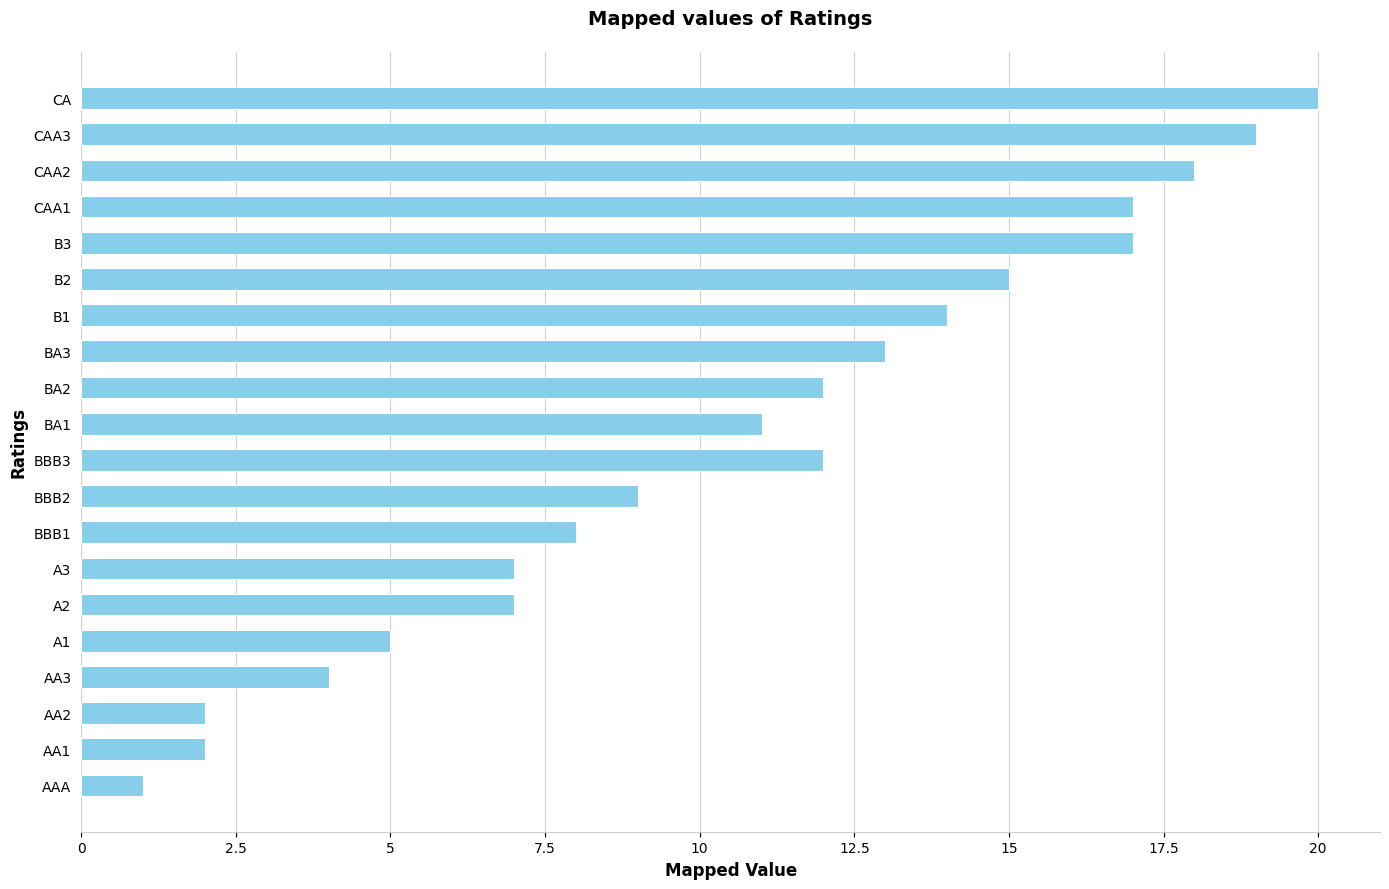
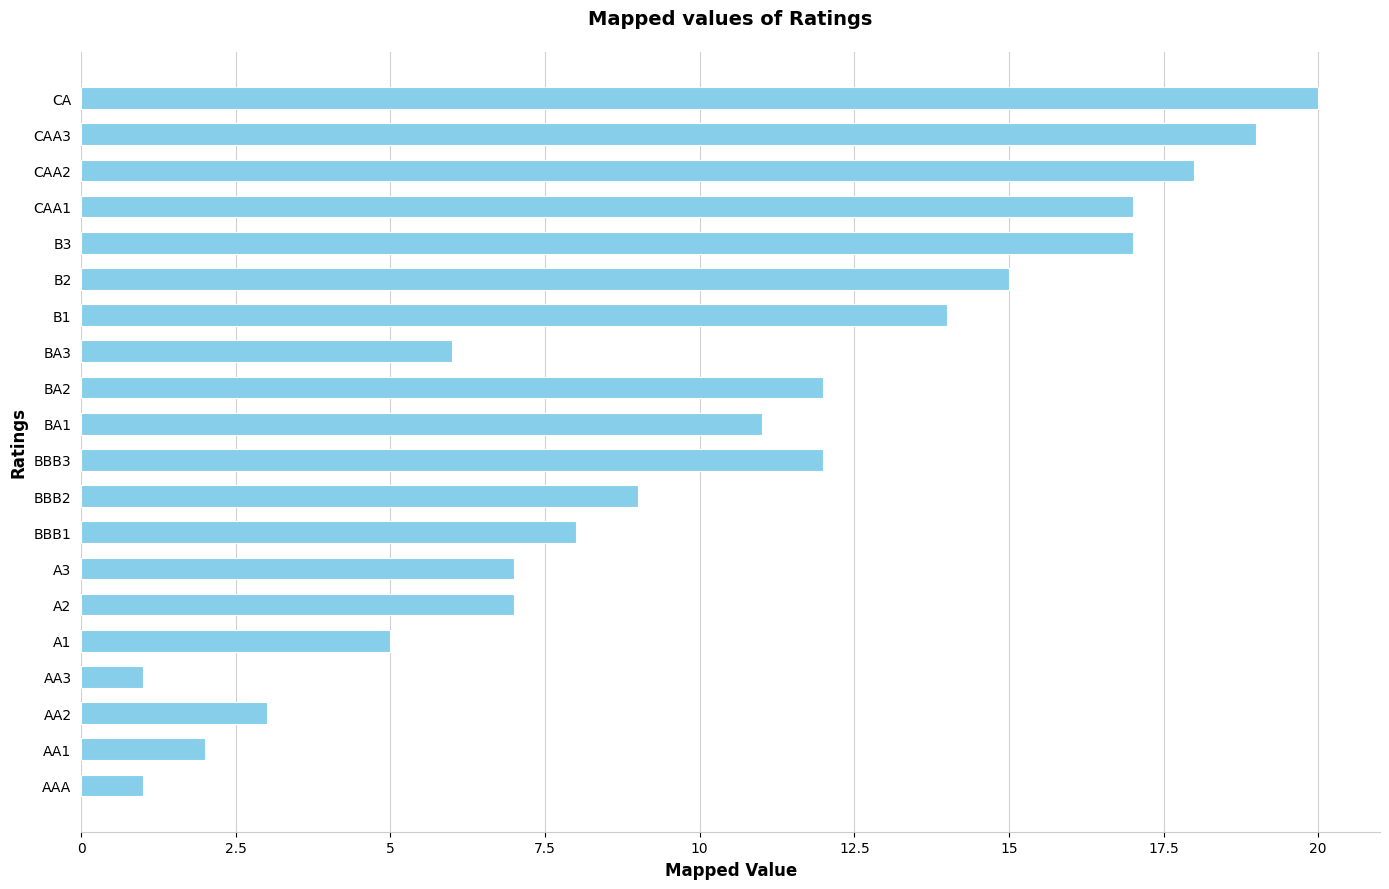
BA3: 13 -> 6
AA3: 4 -> 1
AA2: 2 -> 3
